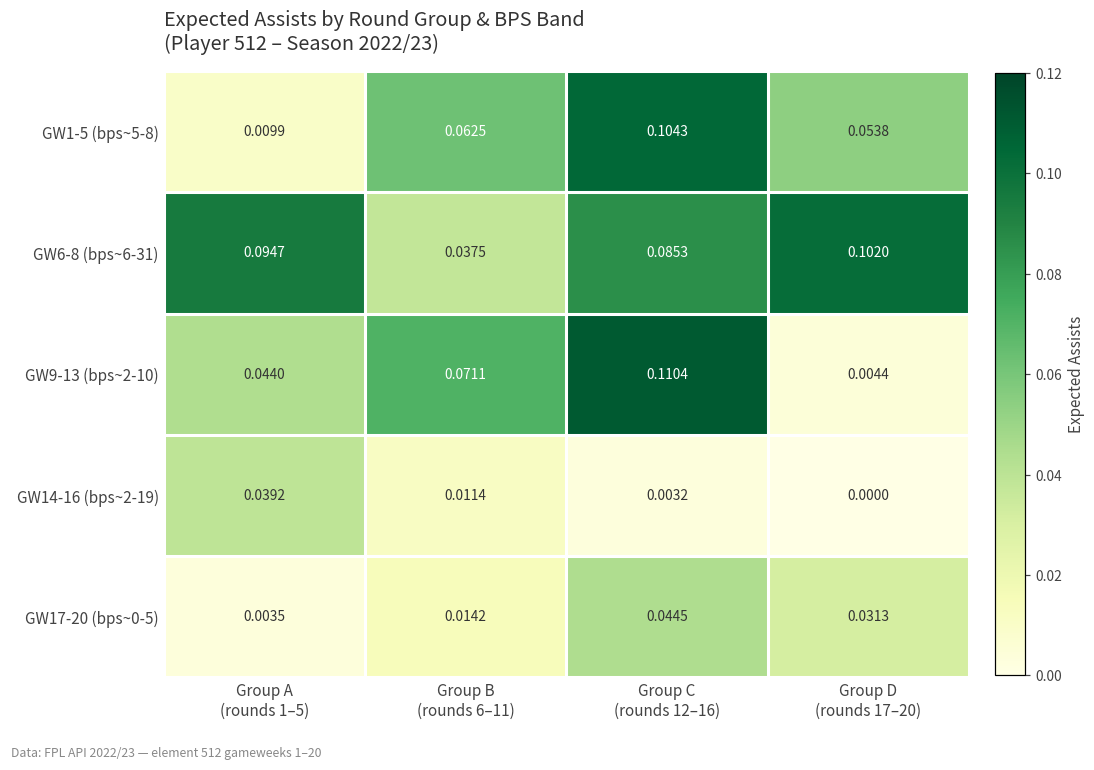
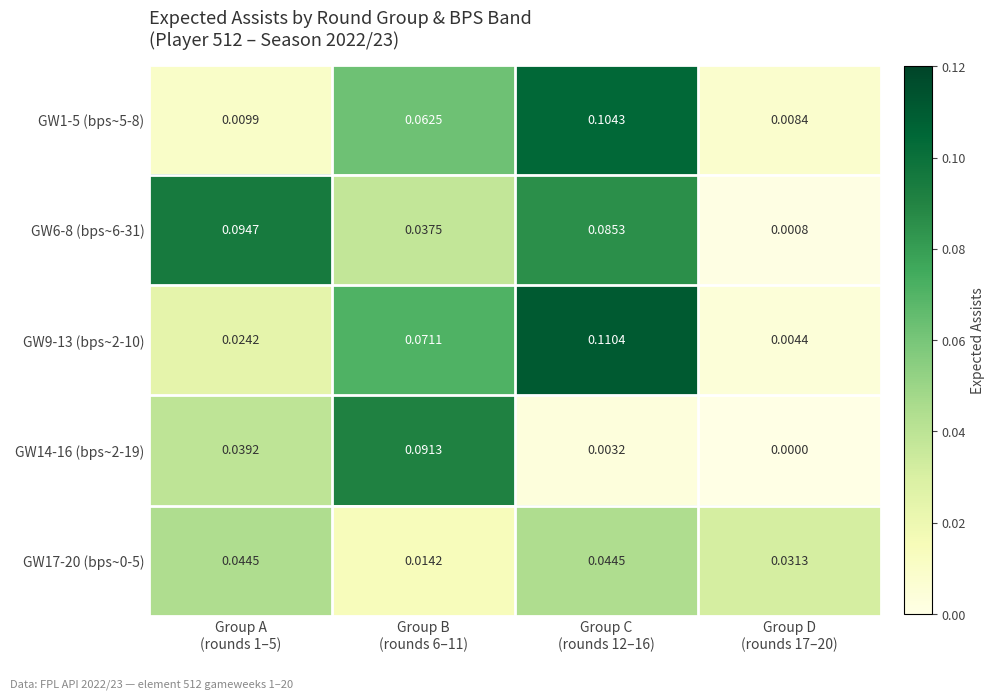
GW1-5 (bps~5-8), Group D (rounds 17–20): 0.0538 -> 0.0084
GW6-8 (bps~6-31), Group D (rounds 17–20): 0.1020 -> 0.0008
GW9-13 (bps~2-10), Group A (rounds 1–5): 0.0440 -> 0.0242
GW14-16 (bps~2-19), Group B (rounds 6–11): 0.0114 -> 0.0913
GW17-20 (bps~0-5), Group A (rounds 1–5): 0.0035 -> 0.0445
